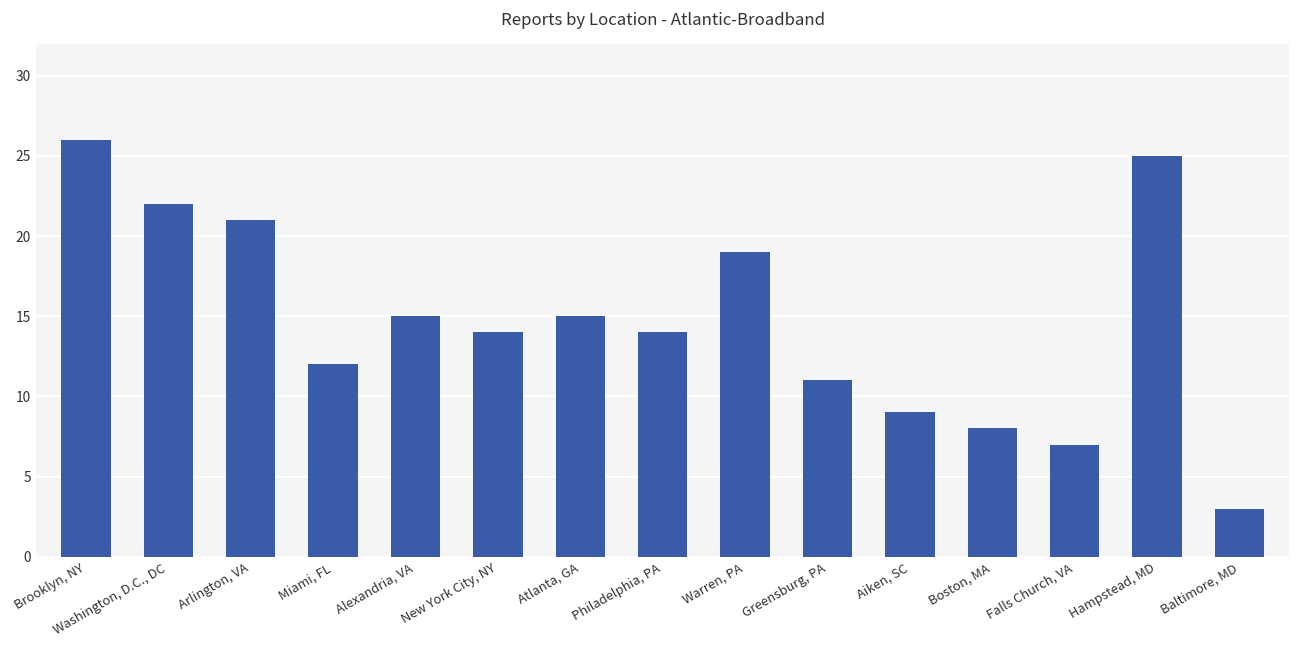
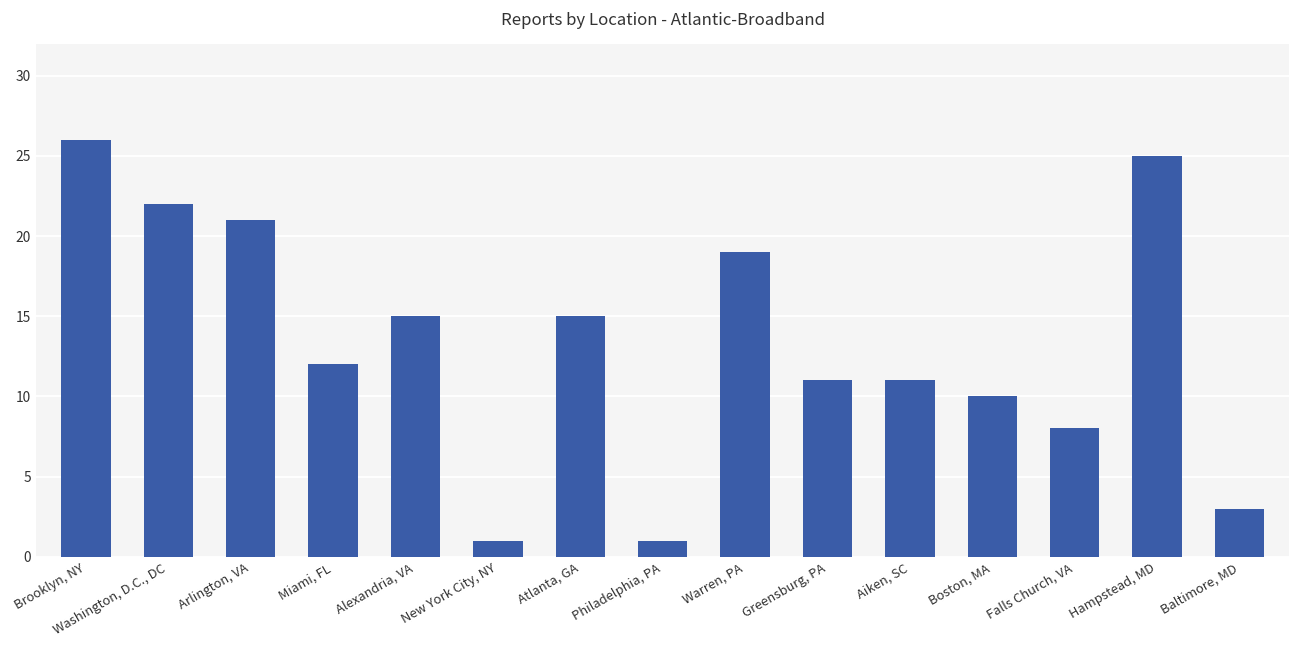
New York City, NY: 14 -> 1
Philadelphia, PA: 14 -> 1
Aiken, SC: 9 -> 11
Boston, MA: 8 -> 10
Falls Church, VA: 7 -> 8
